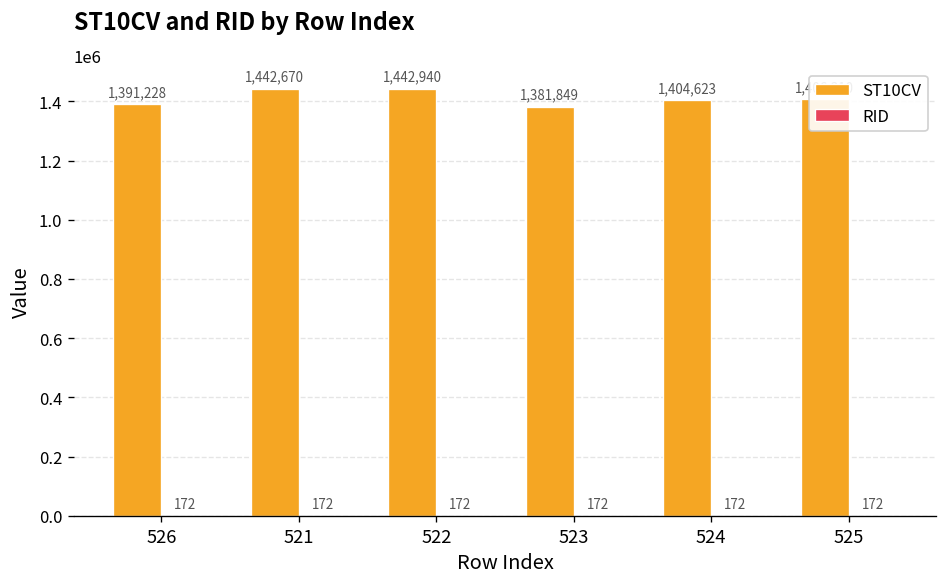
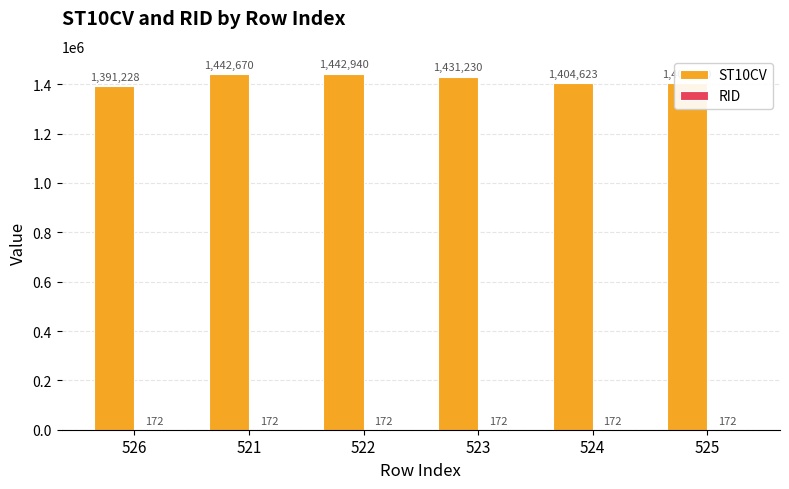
ST10CV, 523: 1,381,849 -> 1,431,230
